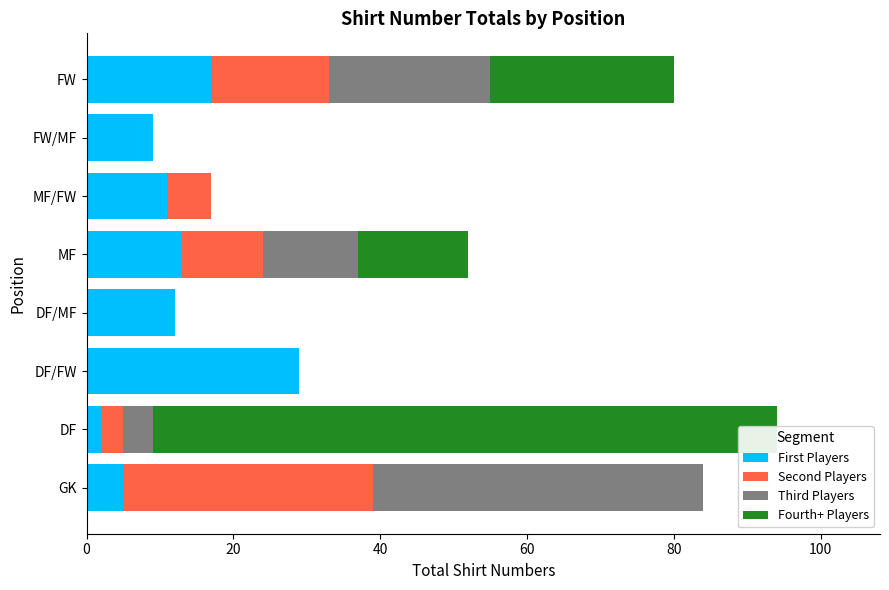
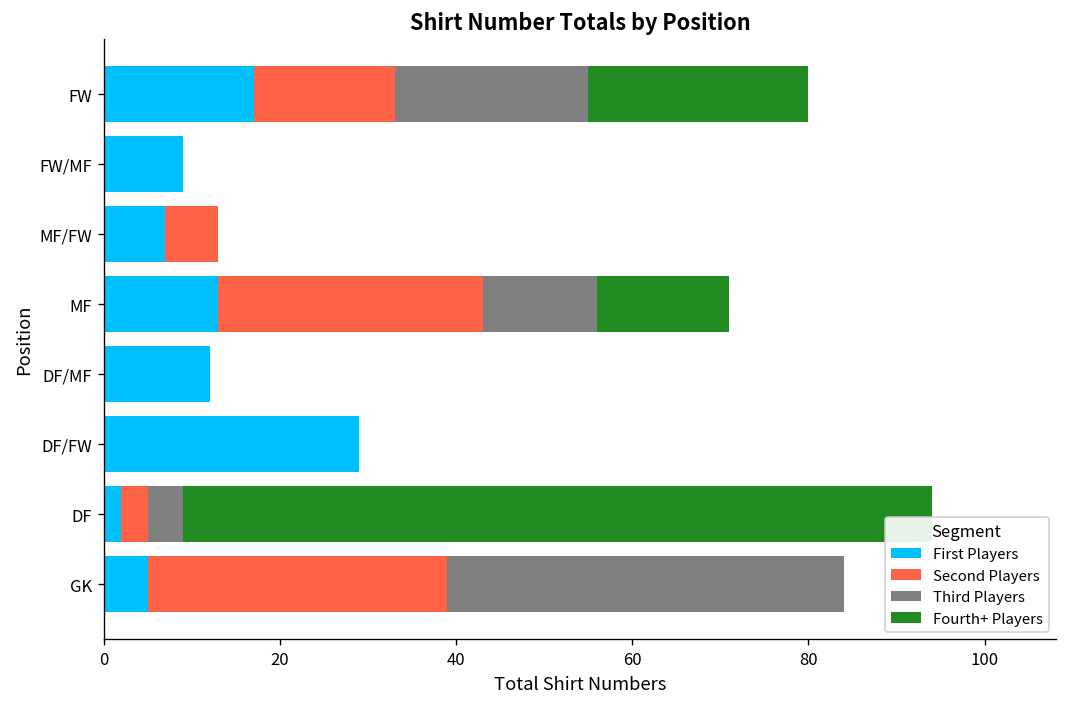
First Players, MF/FW: 11 -> 7
Second Players, MF: 11 -> 30
